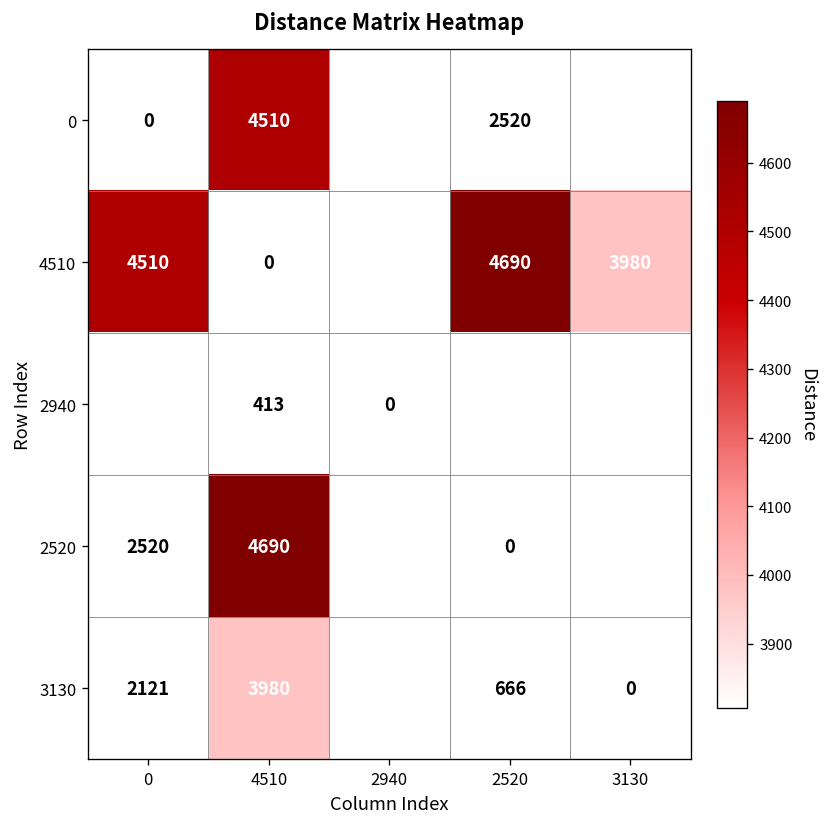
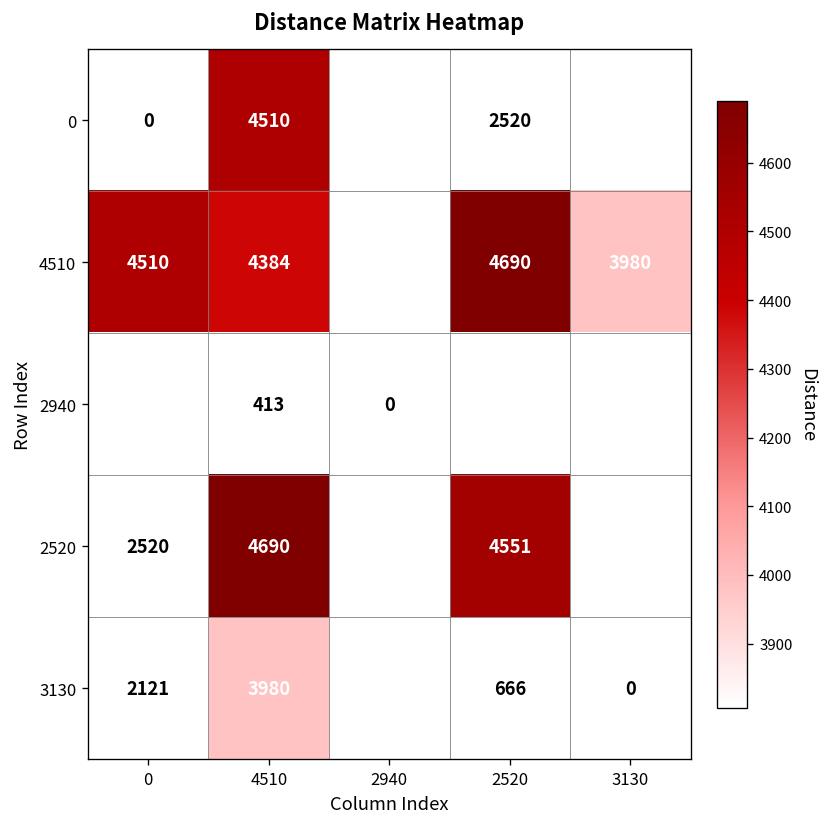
4510, 4510: 0 -> 4384
2520, 2520: 0 -> 4551
